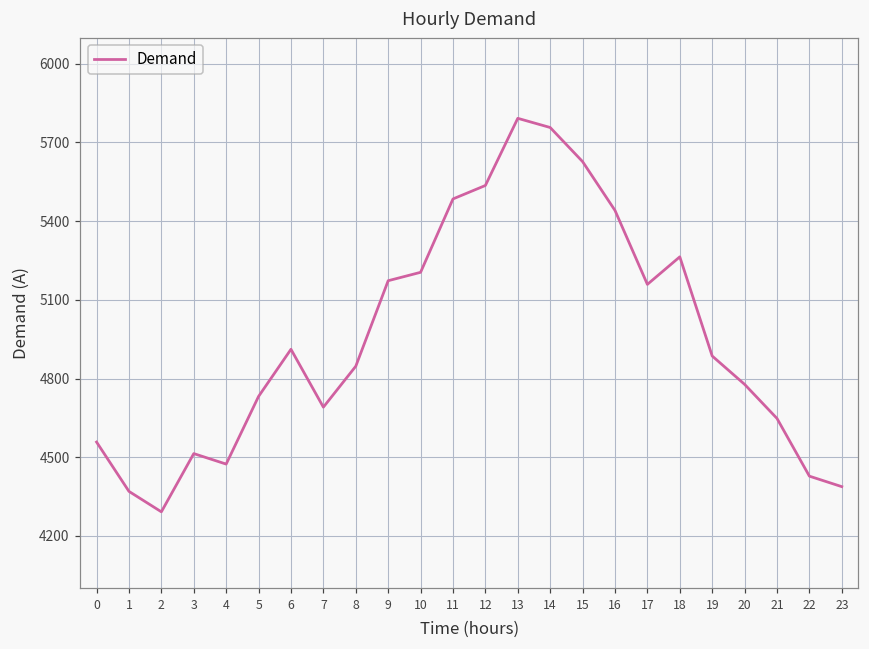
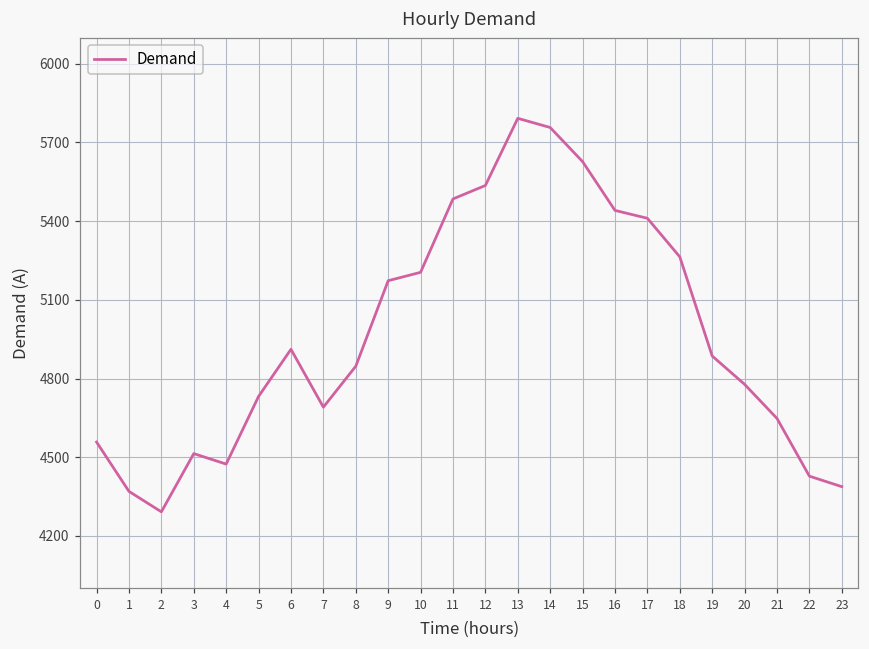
17: 5160 -> 5410
